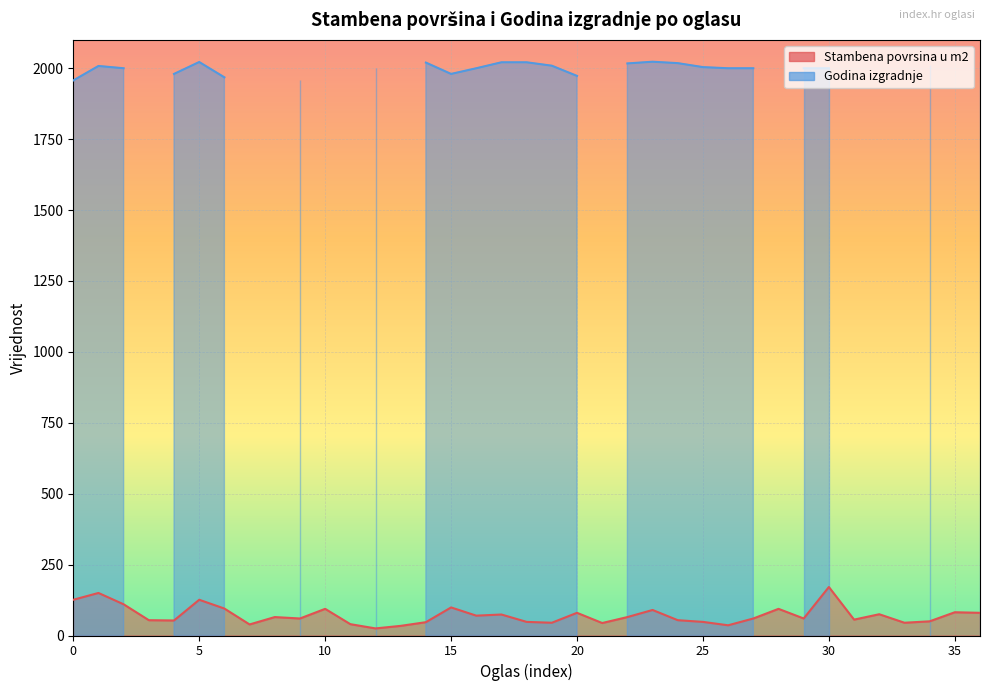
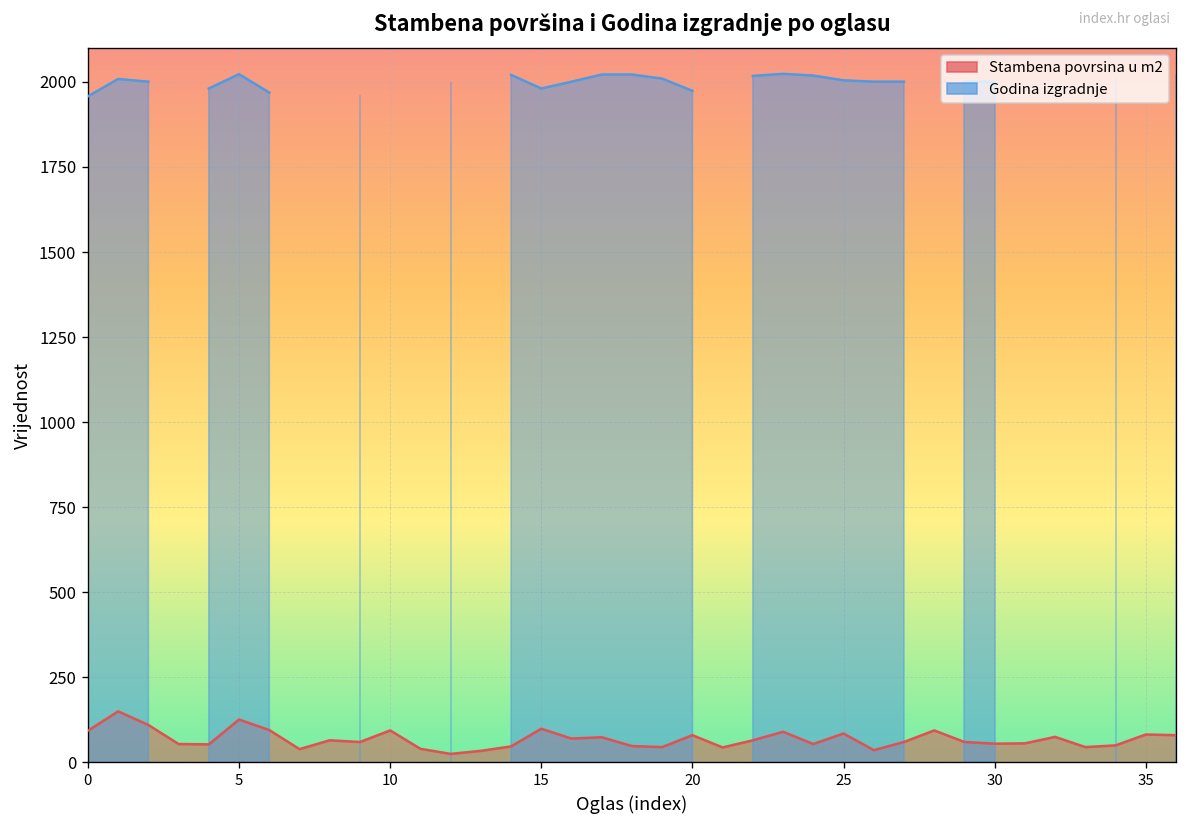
Stambena povrsina u m2, 0: 130 -> 90
Stambena povrsina u m2, 25: 50 -> 90
Stambena povrsina u m2, 30: 170 -> 60
